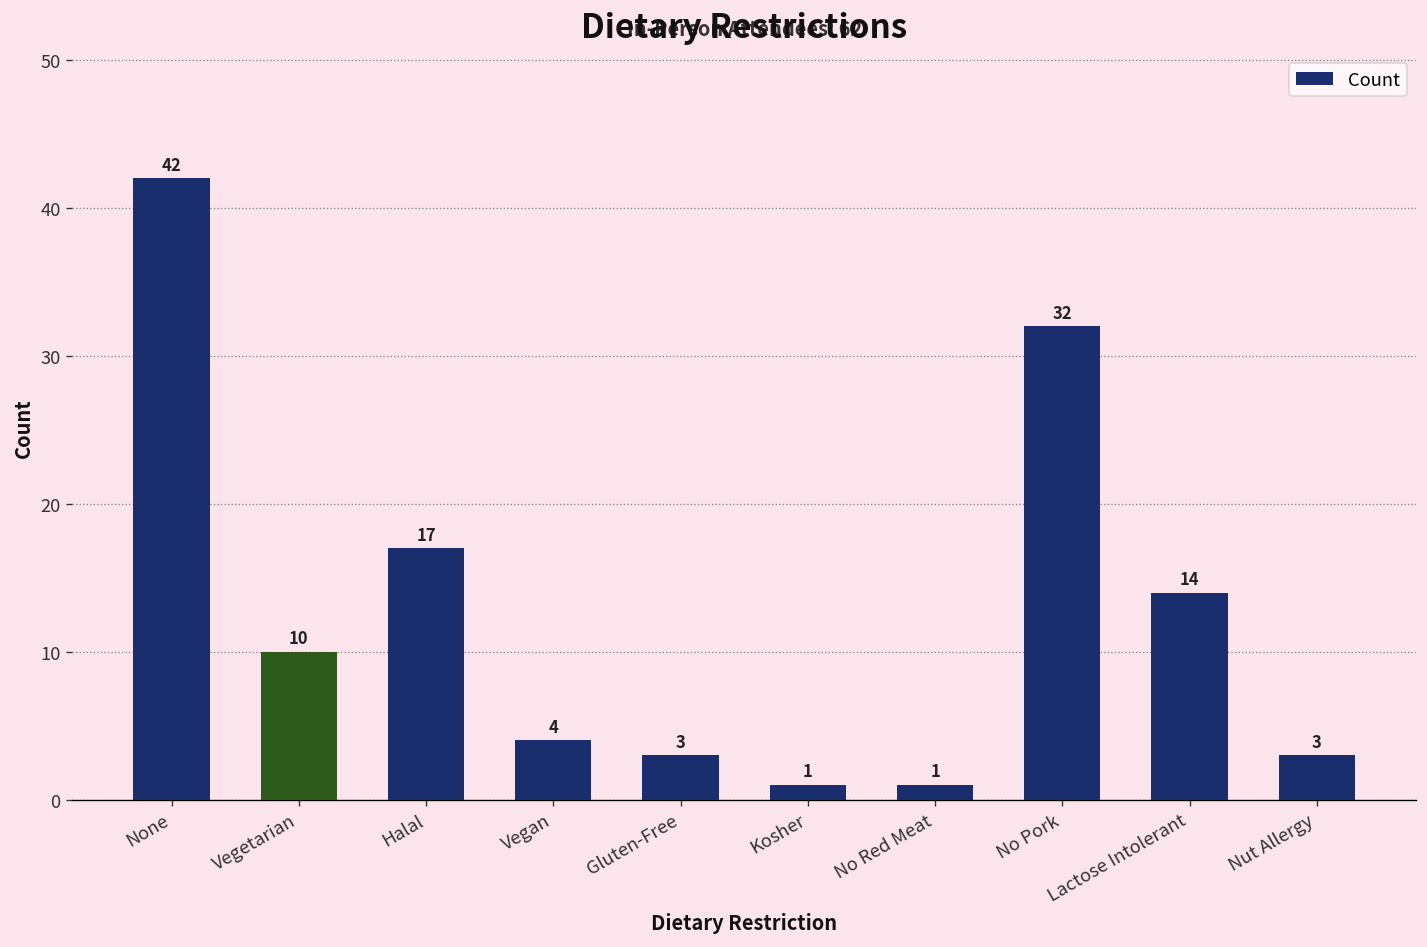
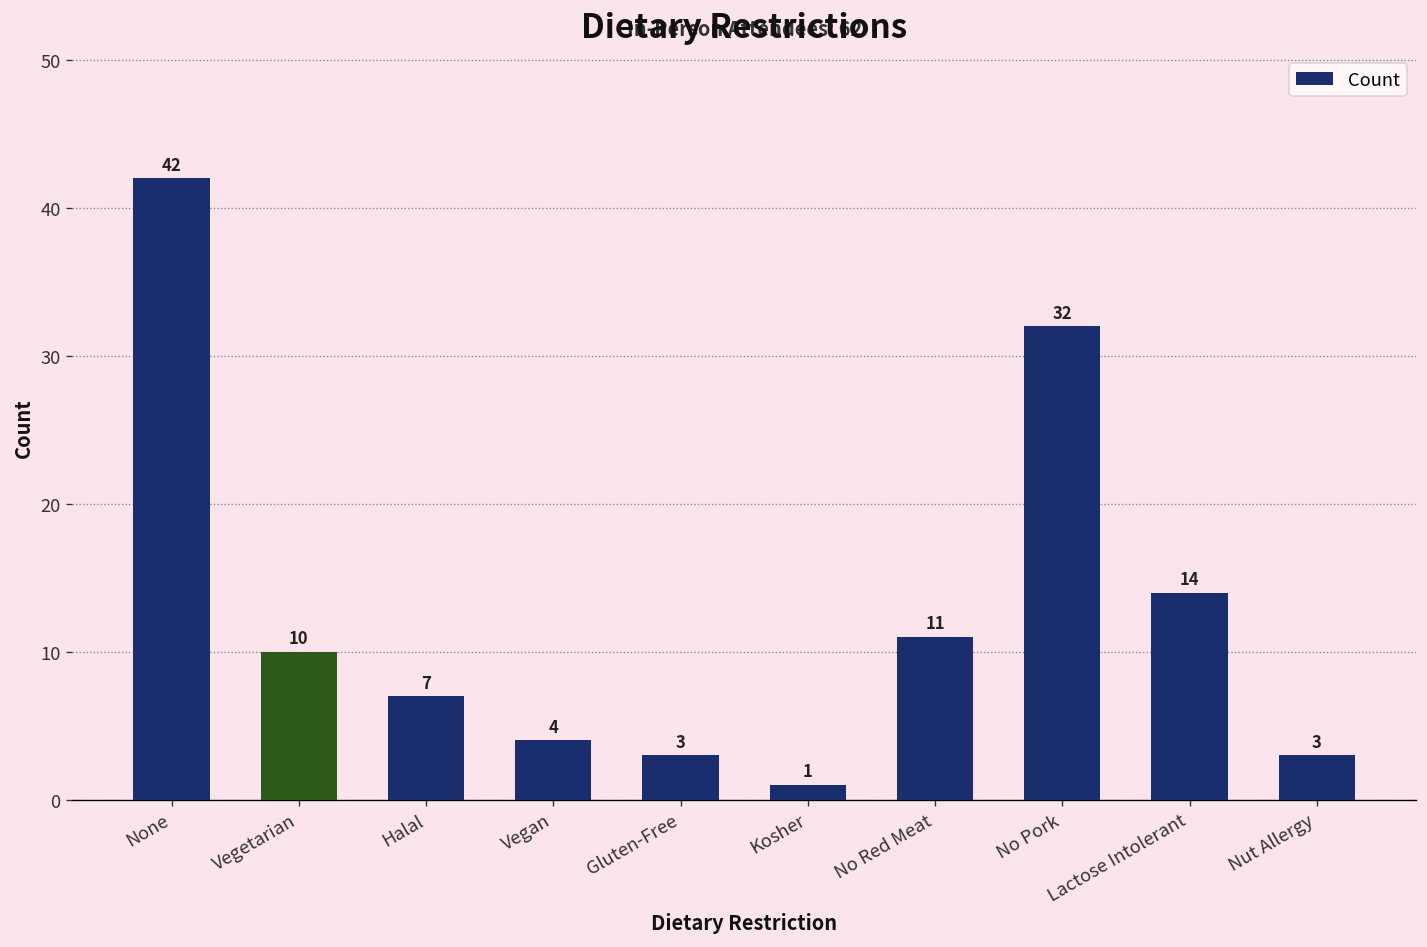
Halal: 17 -> 7
No Red Meat: 1 -> 11
